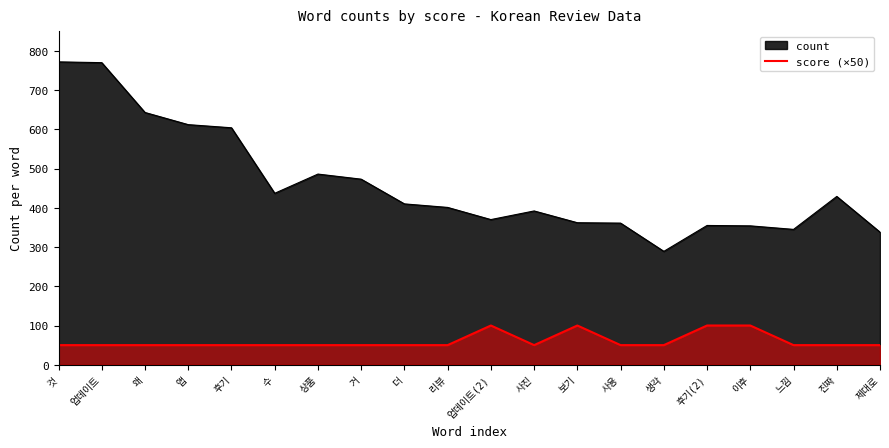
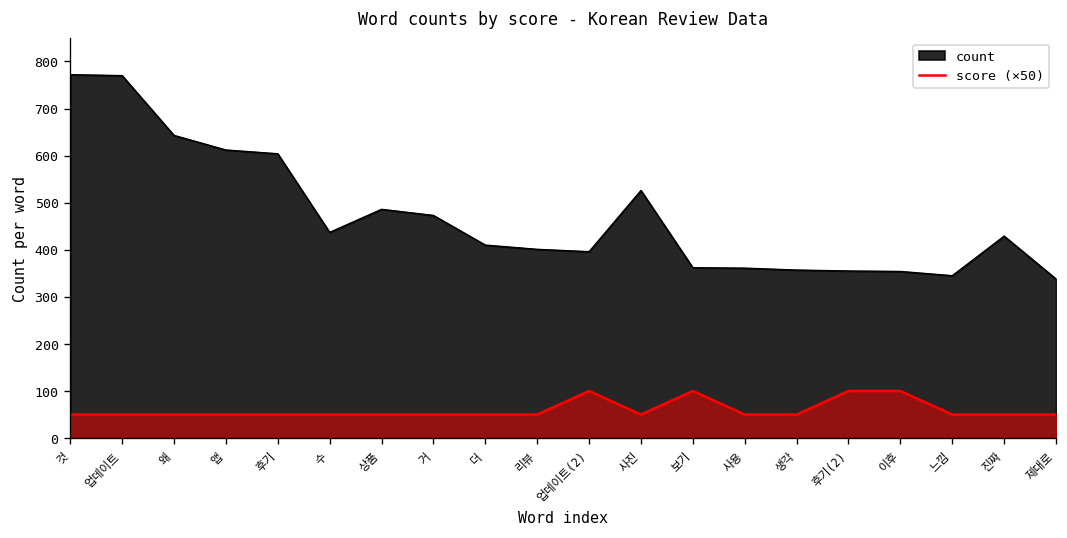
count, 업데이트(2): 370 -> 400
count, 사진: 390 -> 530
count, 생각: 290 -> 360
